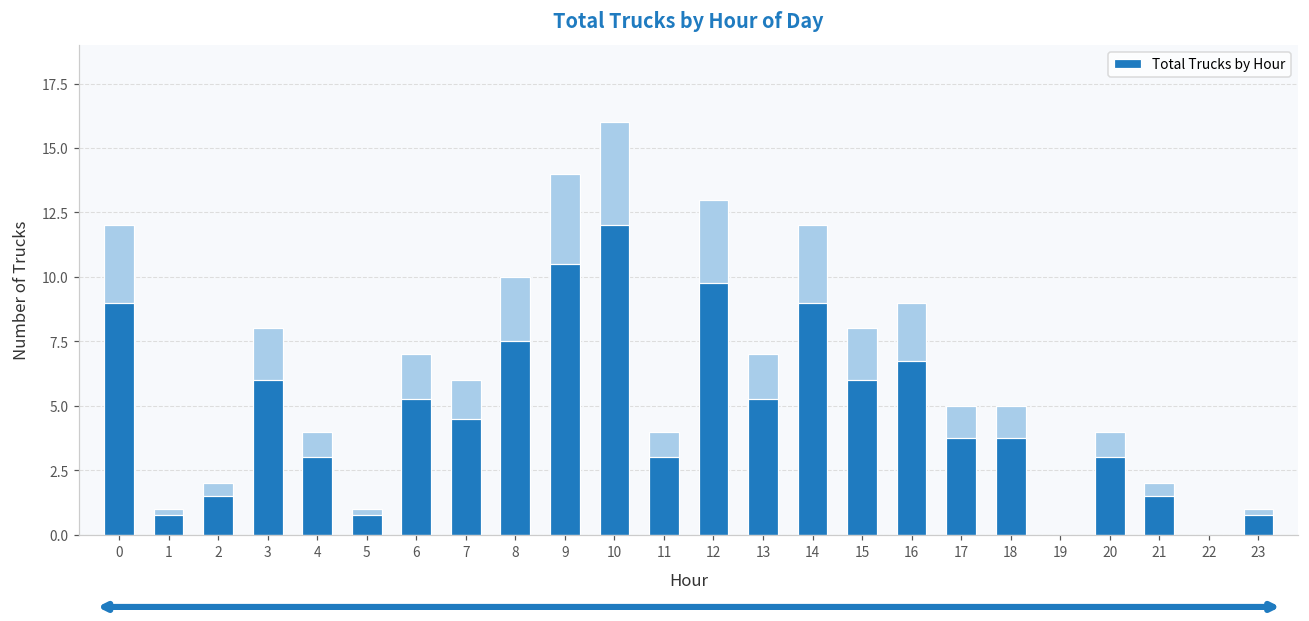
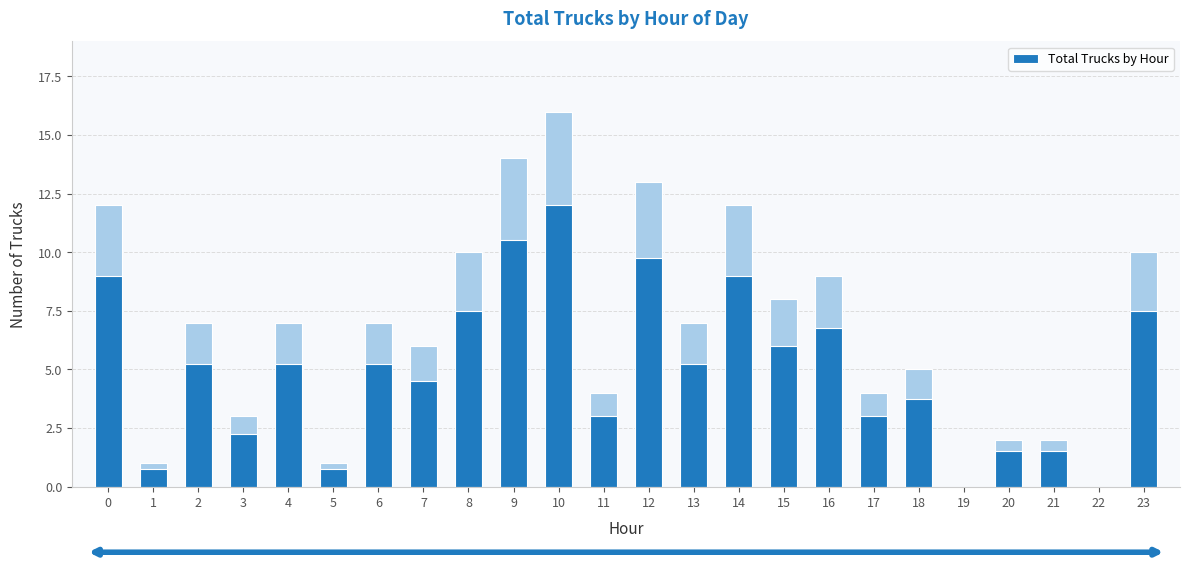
2: 2 -> 7
3: 8 -> 3
4: 4 -> 7
17: 5 -> 4
20: 4 -> 2
23: 1 -> 10
